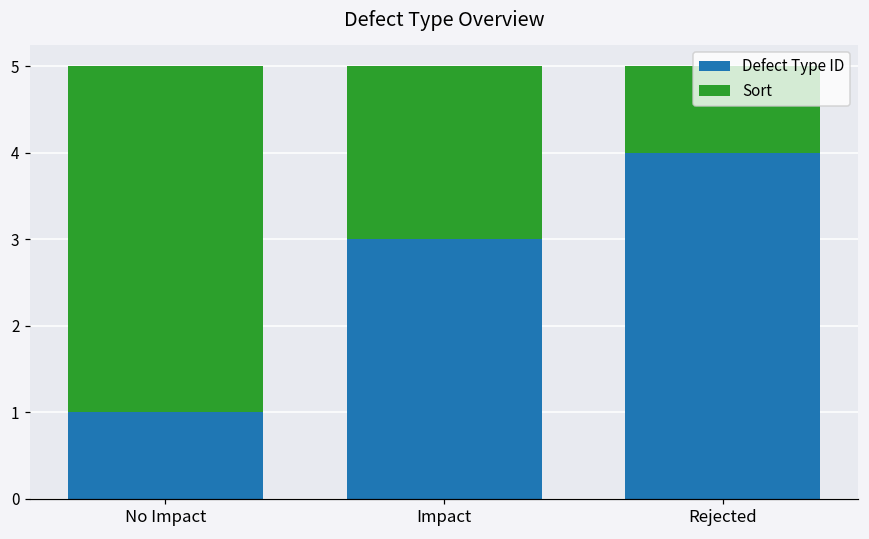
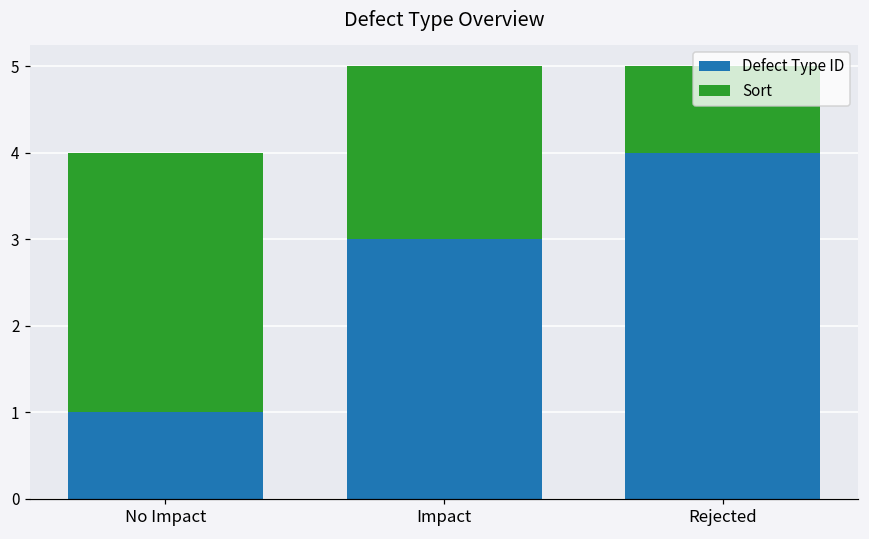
Sort, No Impact: 4 -> 3
